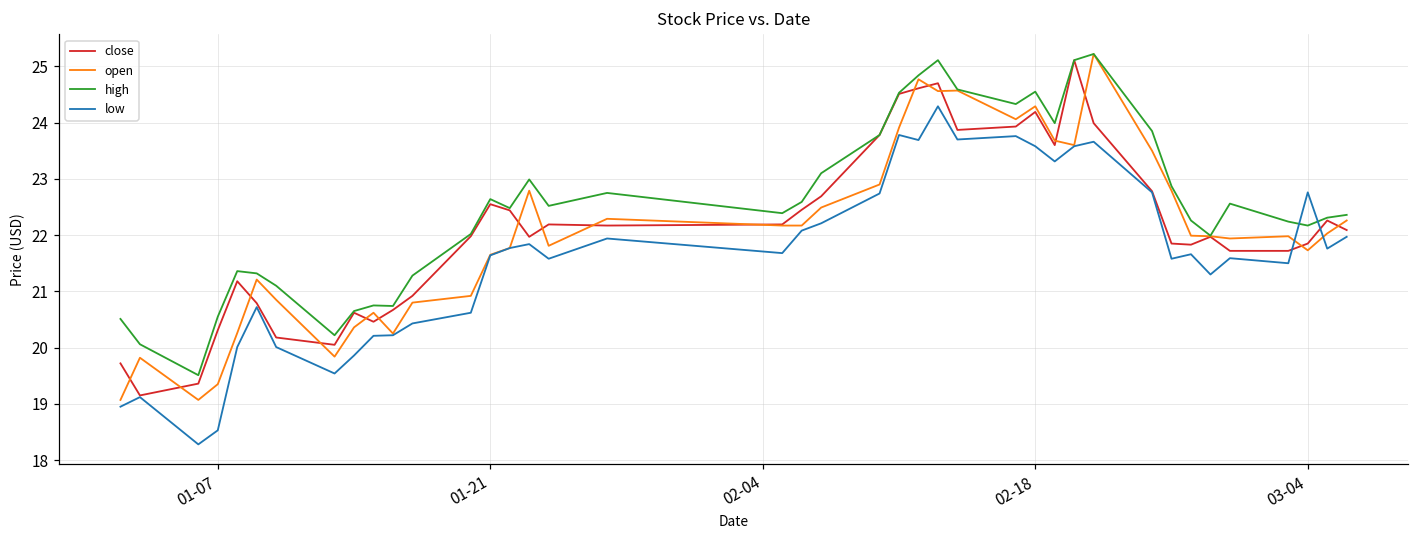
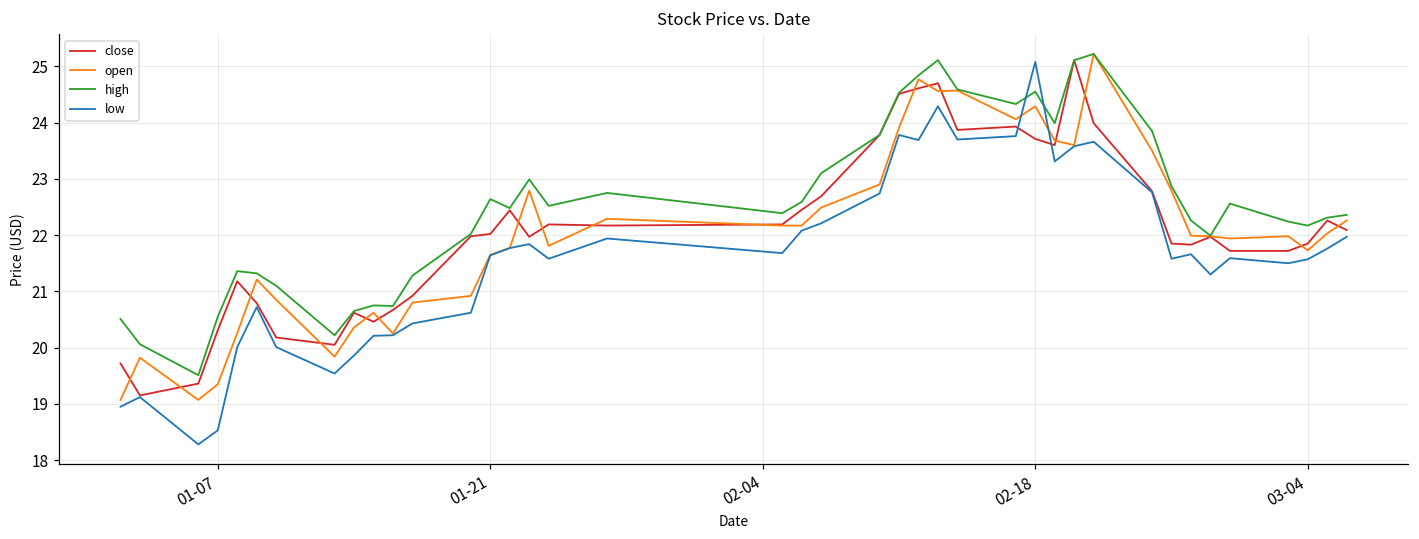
close, 01-21: 22.6 -> 22.0
close, 02-18: 24.2 -> 23.7
low, 02-18: 23.6 -> 25.1
low, 03-04: 22.8 -> 21.6
